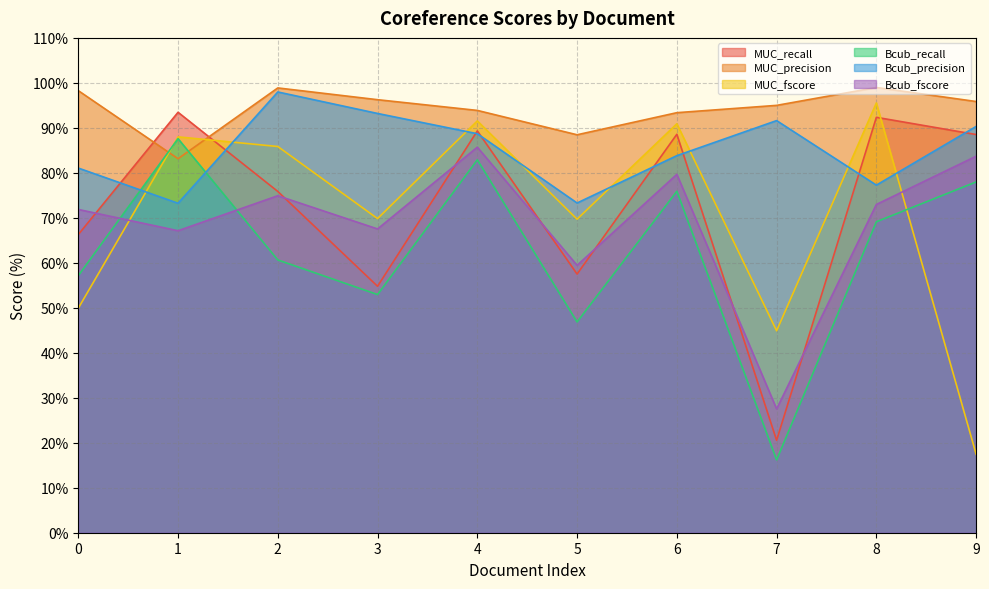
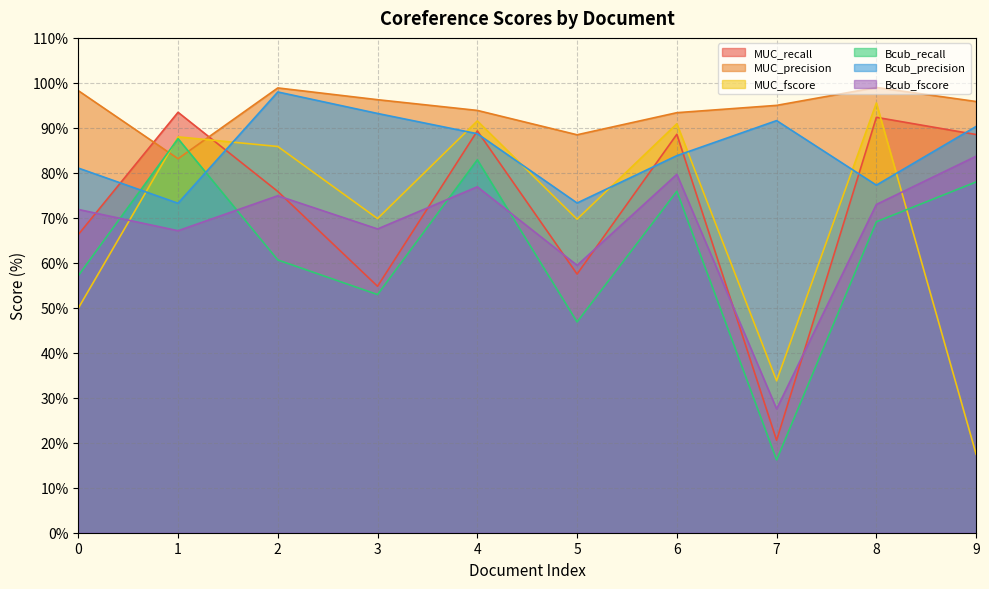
Bcub_fscore, 4: 86% -> 77%
MUC_fscore, 7: 45% -> 34%
